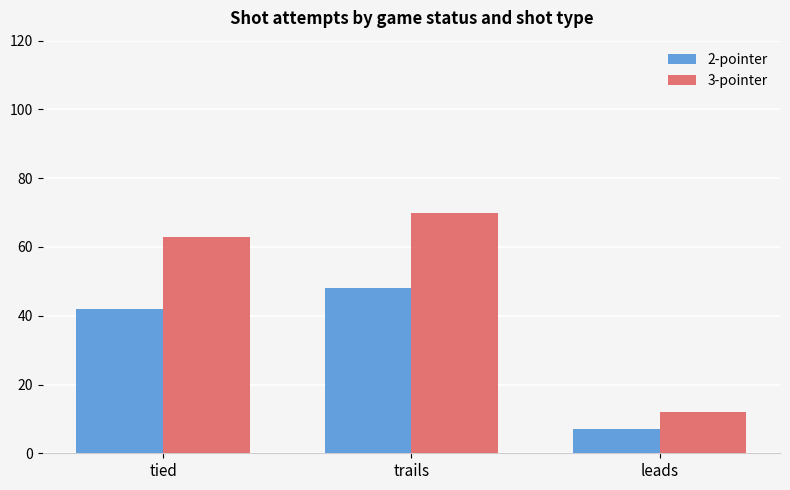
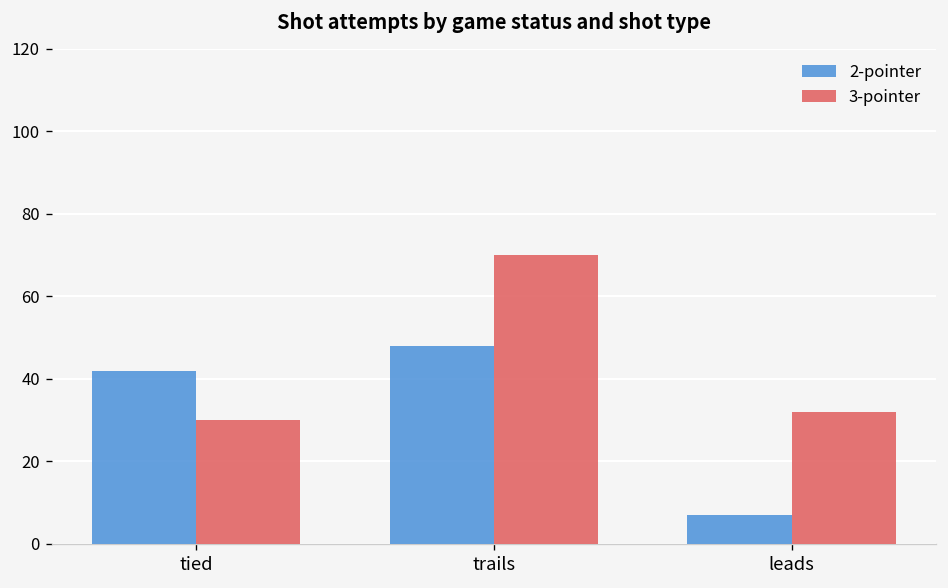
3-pointer, tied: 63 -> 30
3-pointer, leads: 12 -> 32
